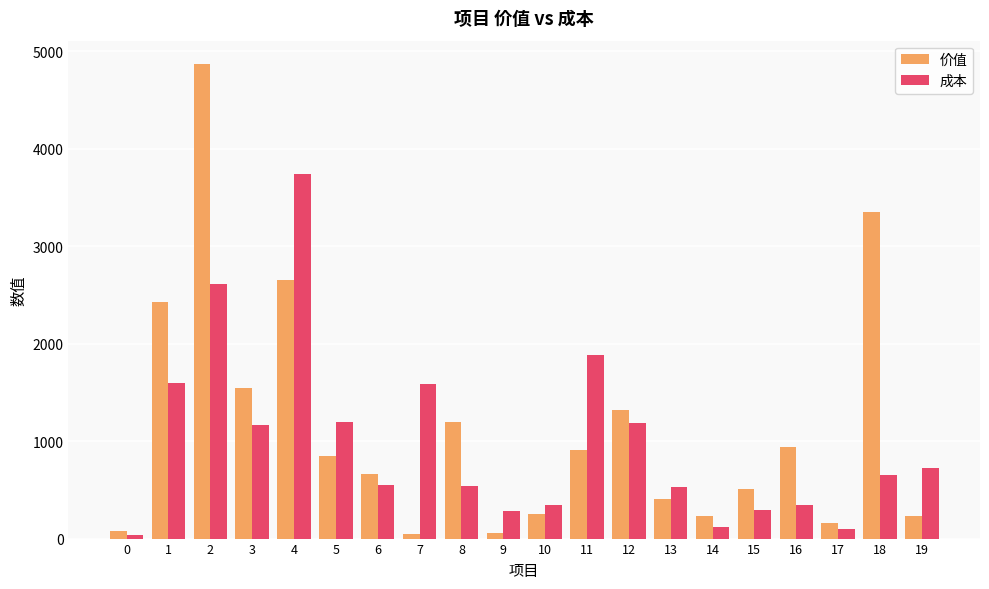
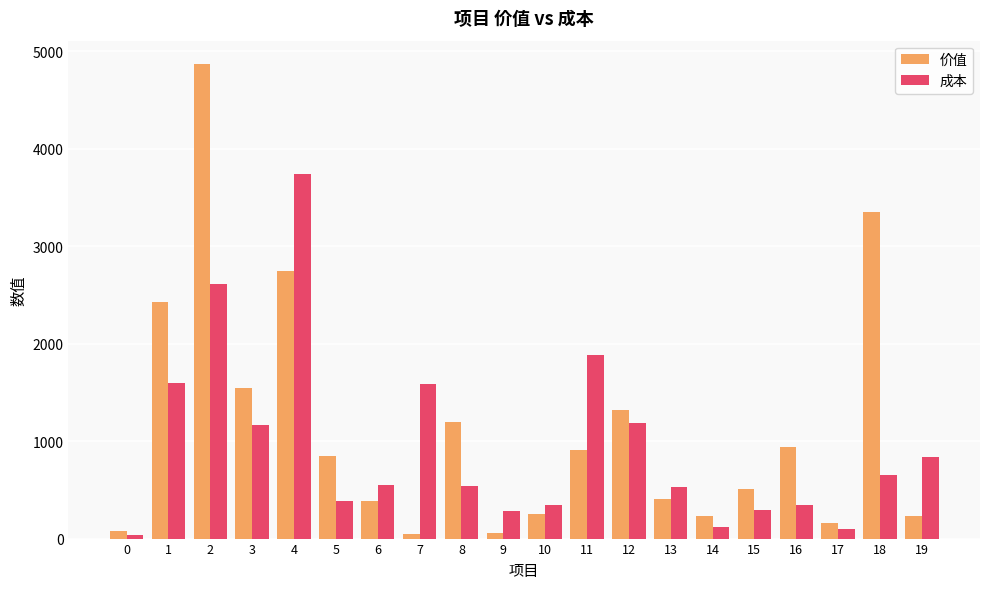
价值, 4: 2650 -> 2740
成本, 5: 1200 -> 400
价值, 6: 700 -> 400
成本, 19: 700 -> 800
